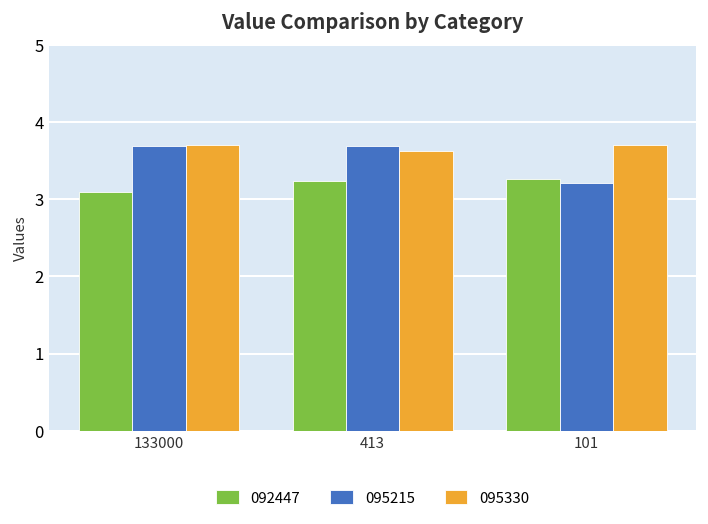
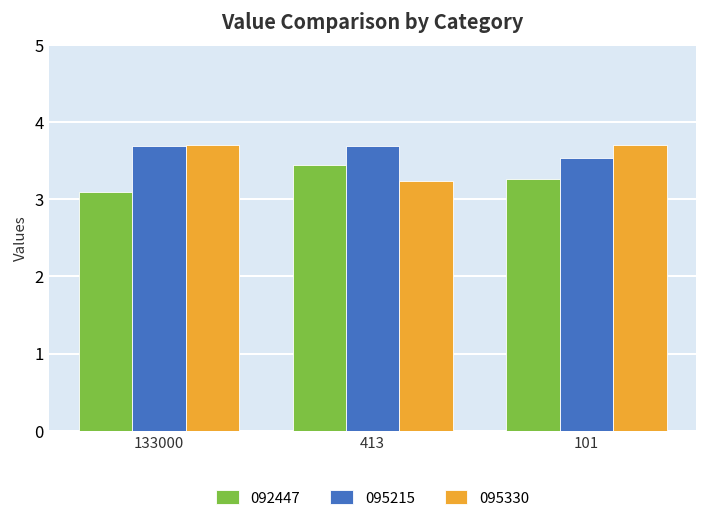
092447, 413: 3.2 -> 3.4
095330, 413: 3.6 -> 3.2
095215, 101: 3.2 -> 3.5
